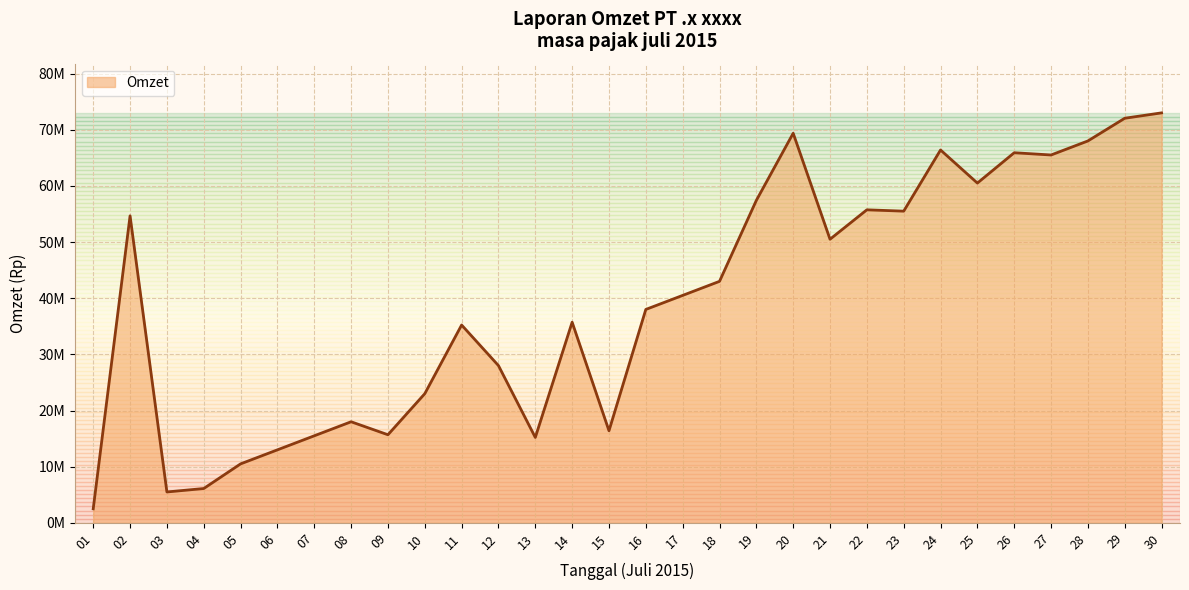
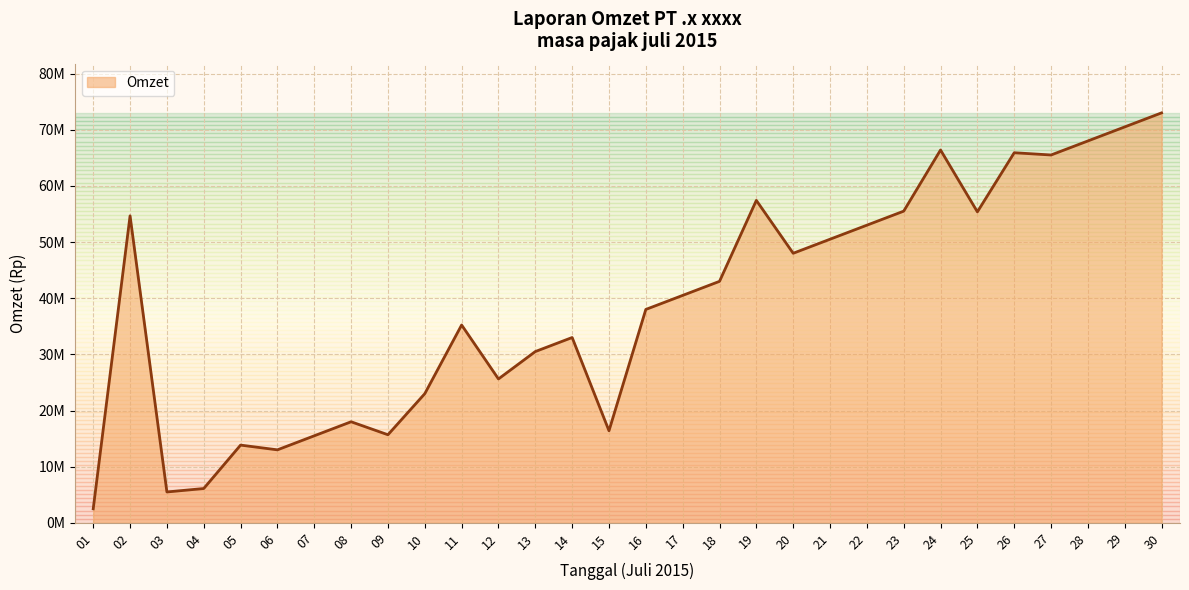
05: 11000000 -> 14000000
12: 28000000 -> 26000000
13: 15000000 -> 31000000
14: 36000000 -> 33000000
20: 69000000 -> 48000000
22: 56000000 -> 53000000
25: 61000000 -> 55000000
29: 72000000 -> 71000000
